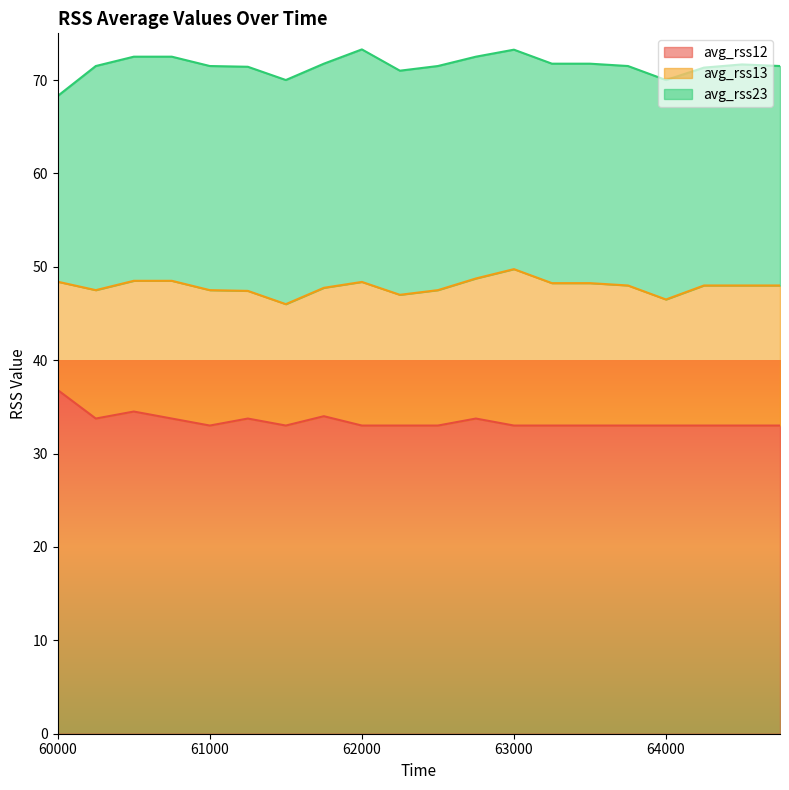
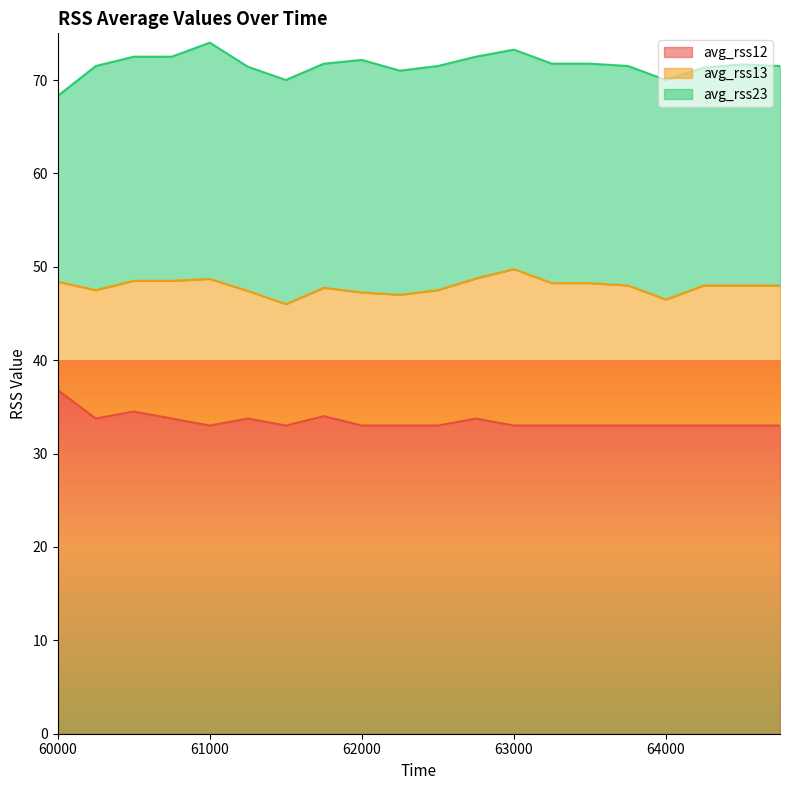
avg_rss13, 61000: 15 -> 16
avg_rss23, 61000: 24 -> 25
avg_rss13, 62000: 15 -> 14
